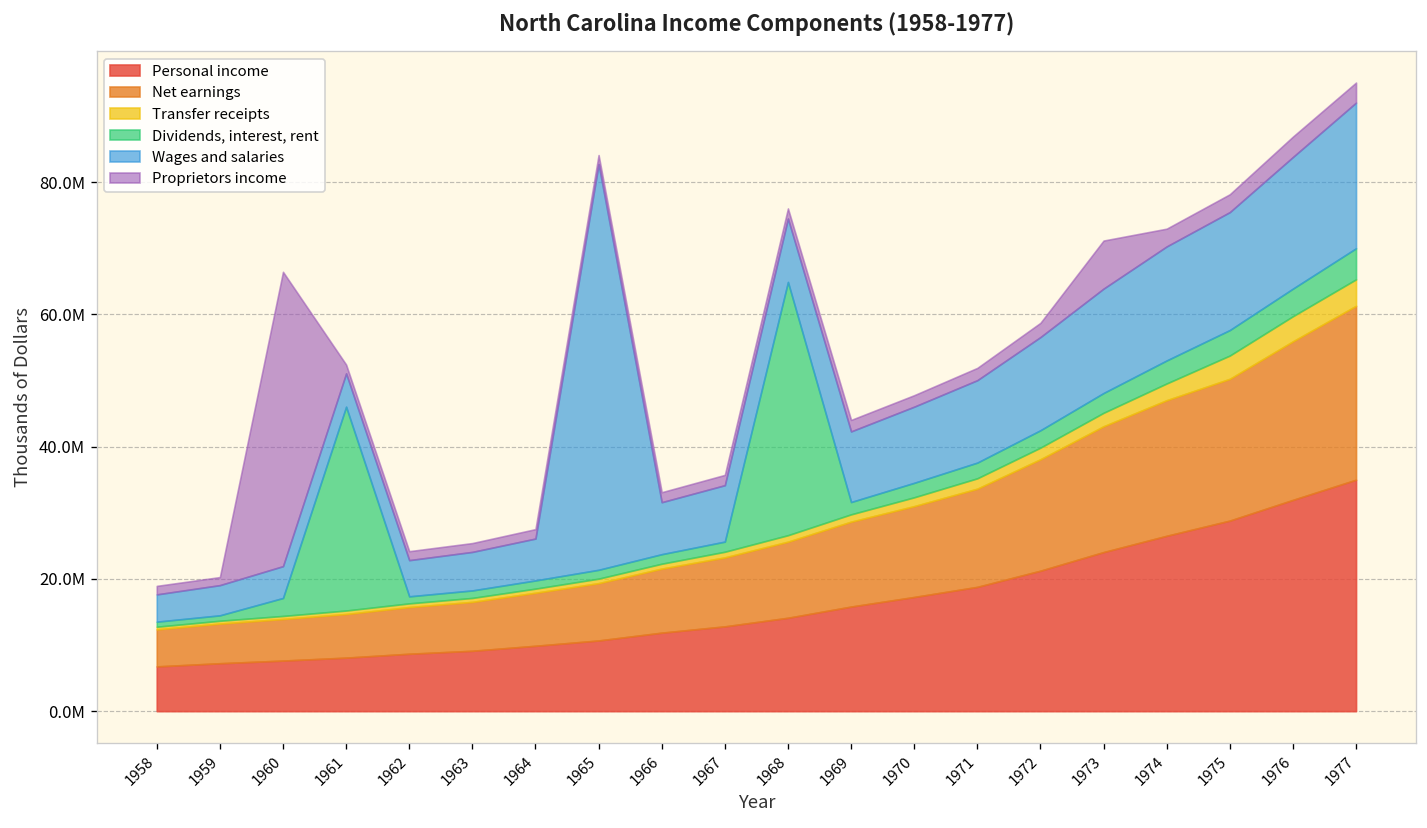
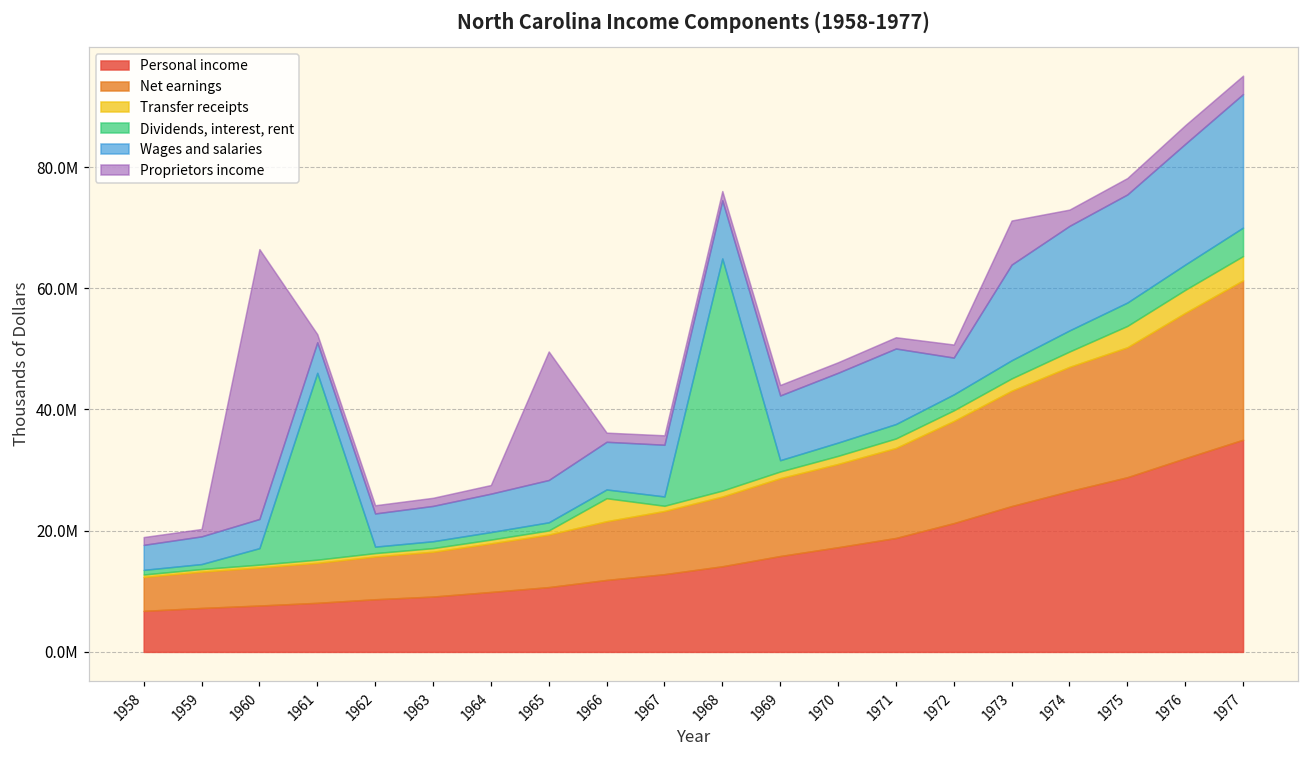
Wages and salaries, 1965: 61000000 -> 7000000
Proprietors income, 1965: 1000000 -> 21000000
Transfer receipts, 1966: 1000000 -> 4000000
Wages and salaries, 1972: 14000000 -> 6000000
